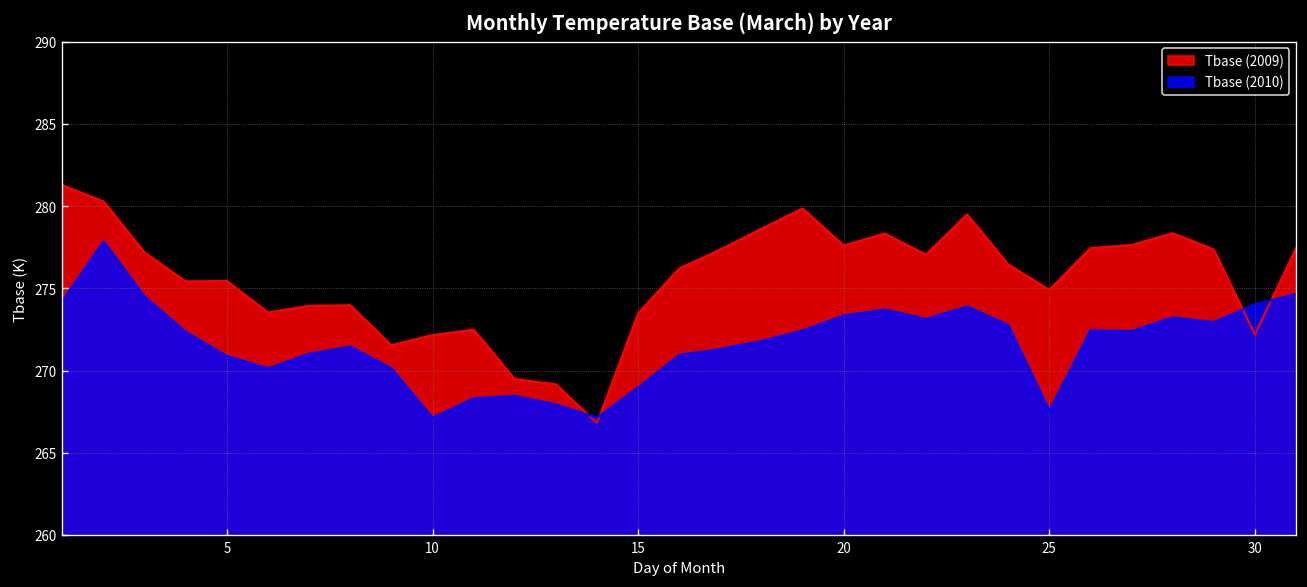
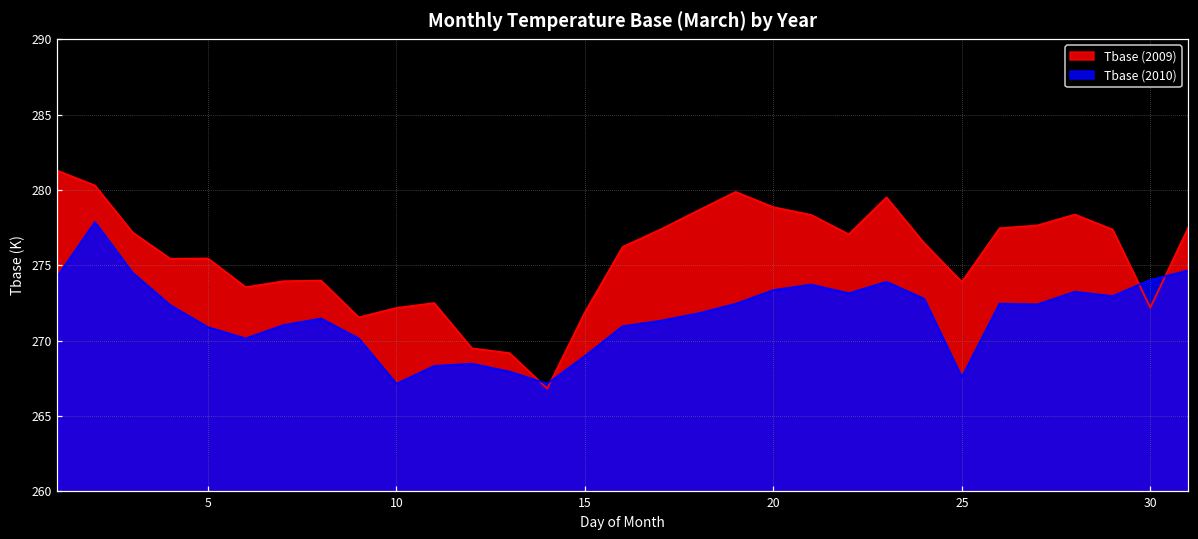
Tbase (2009), 15: 273.5 -> 271.9
Tbase (2009), 20: 277.6 -> 278.9
Tbase (2009), 25: 274.9 -> 273.9
